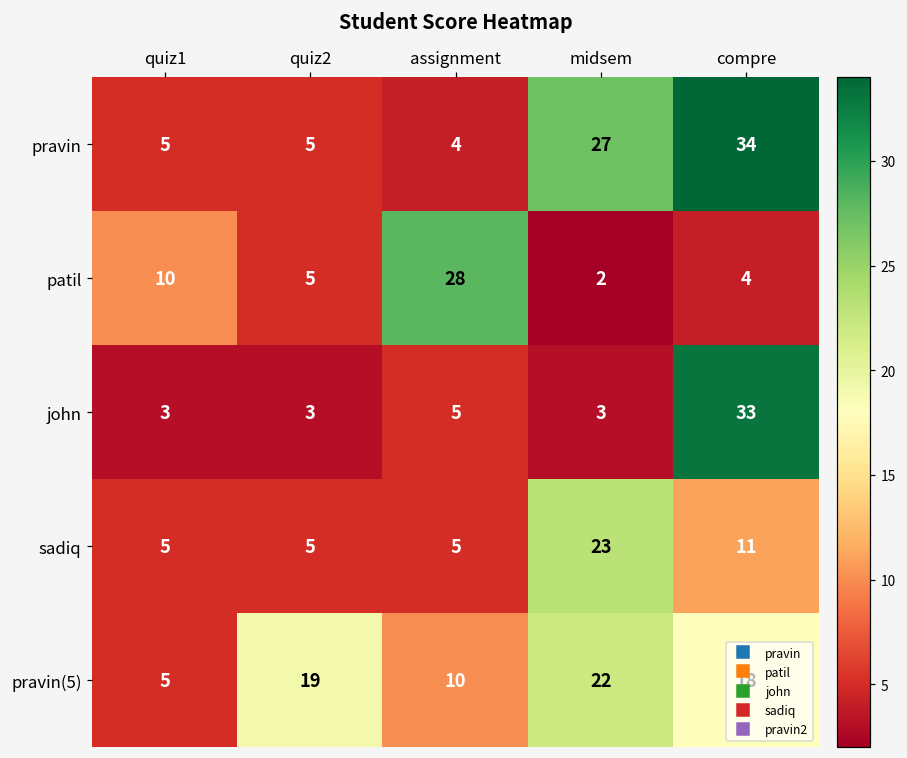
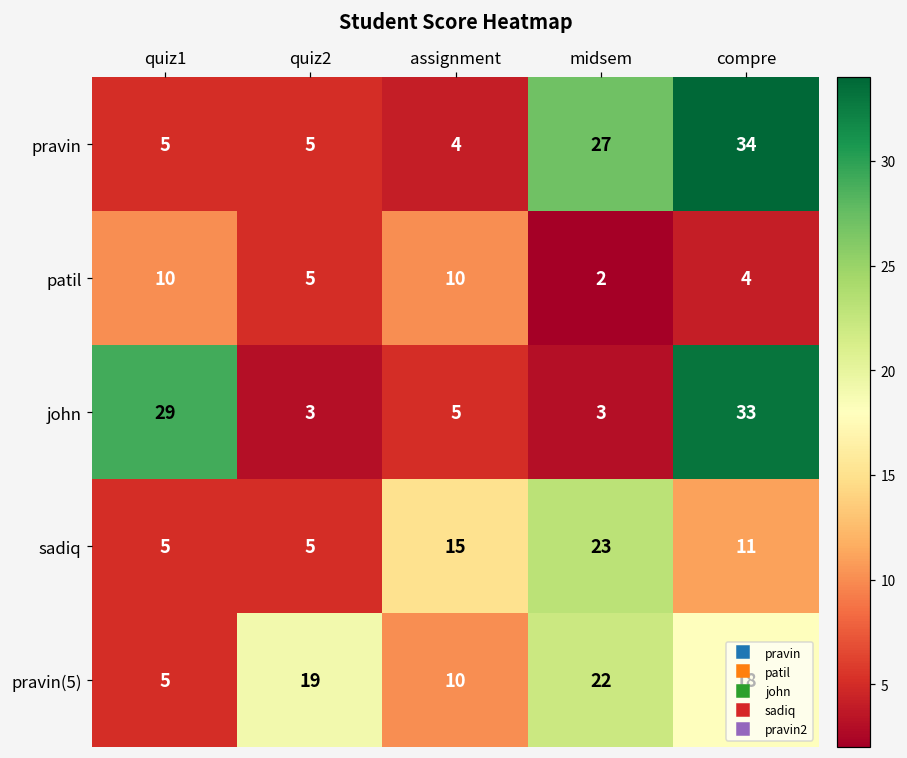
patil, assignment: 28 -> 10
john, quiz1: 3 -> 29
sadiq, assignment: 5 -> 15
